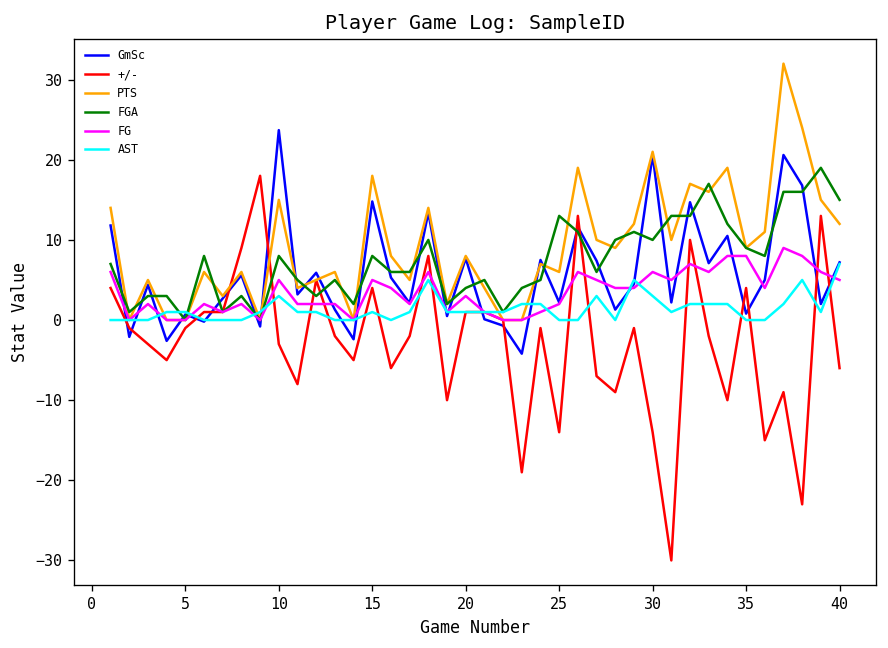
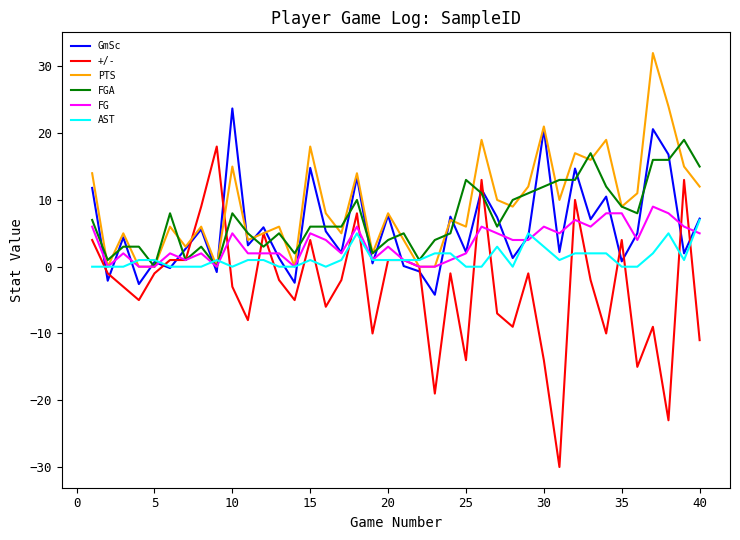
AST, 10: 3 -> 0
FGA, 15: 8 -> 6
FGA, 30: 10 -> 12
+/-, 40: -6 -> -11
